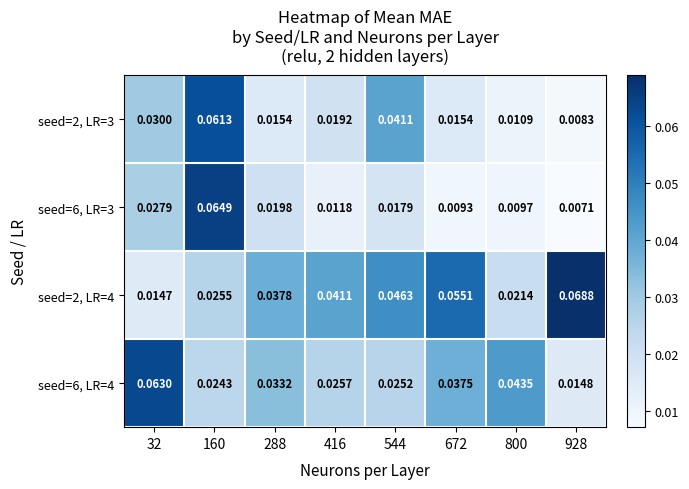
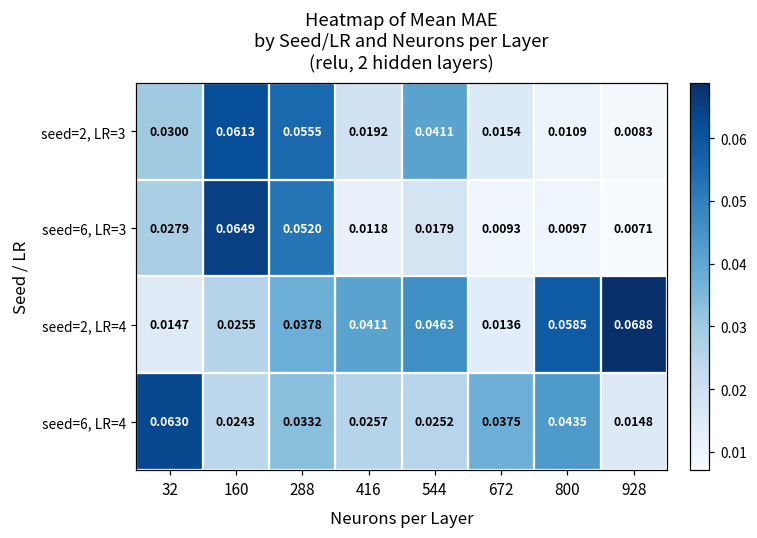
seed=2, LR=3, 288: 0.0154 -> 0.0555
seed=6, LR=3, 288: 0.0198 -> 0.0520
seed=2, LR=4, 672: 0.0551 -> 0.0136
seed=2, LR=4, 800: 0.0214 -> 0.0585
